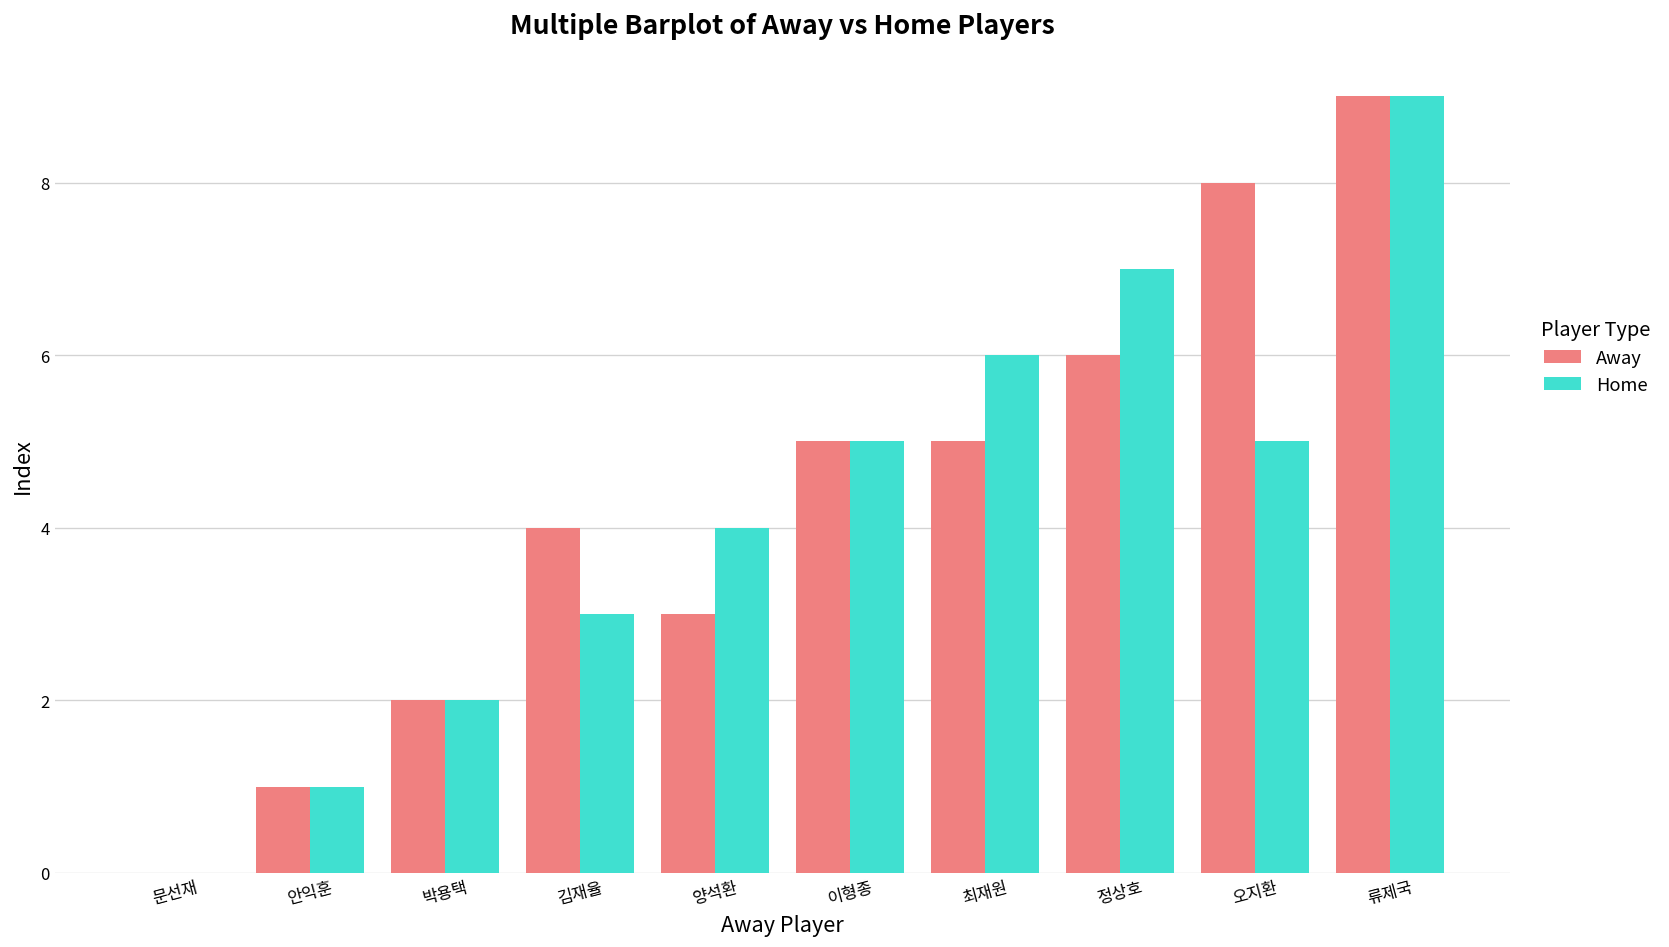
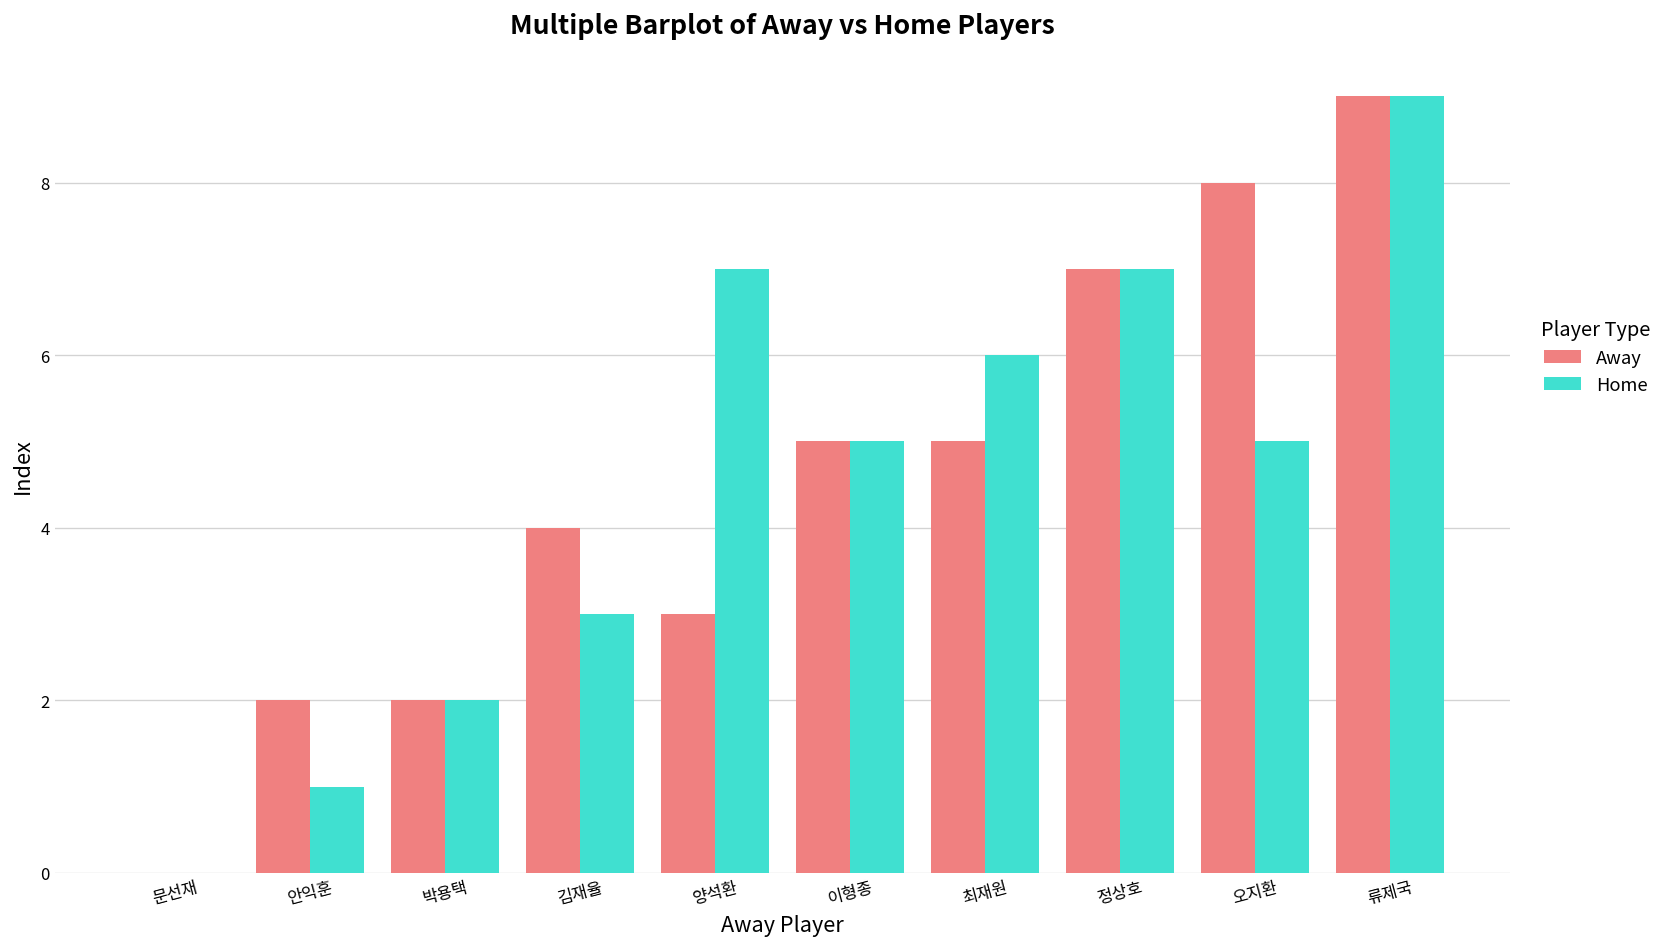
Away, 안익훈: 1 -> 2
Home, 양석환: 4 -> 7
Away, 정상호: 6 -> 7
